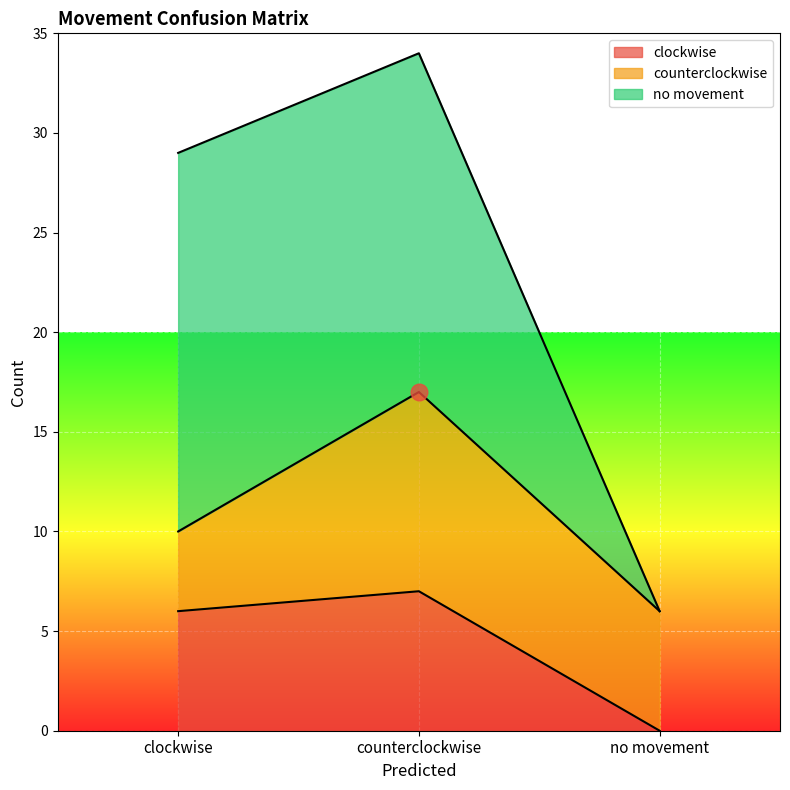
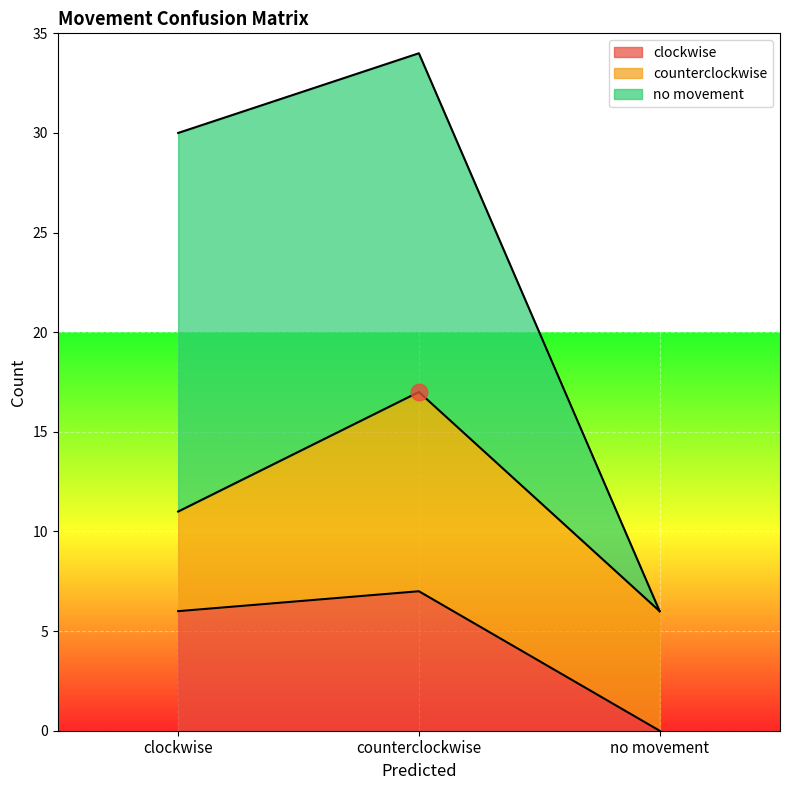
counterclockwise, clockwise: 4 -> 5
